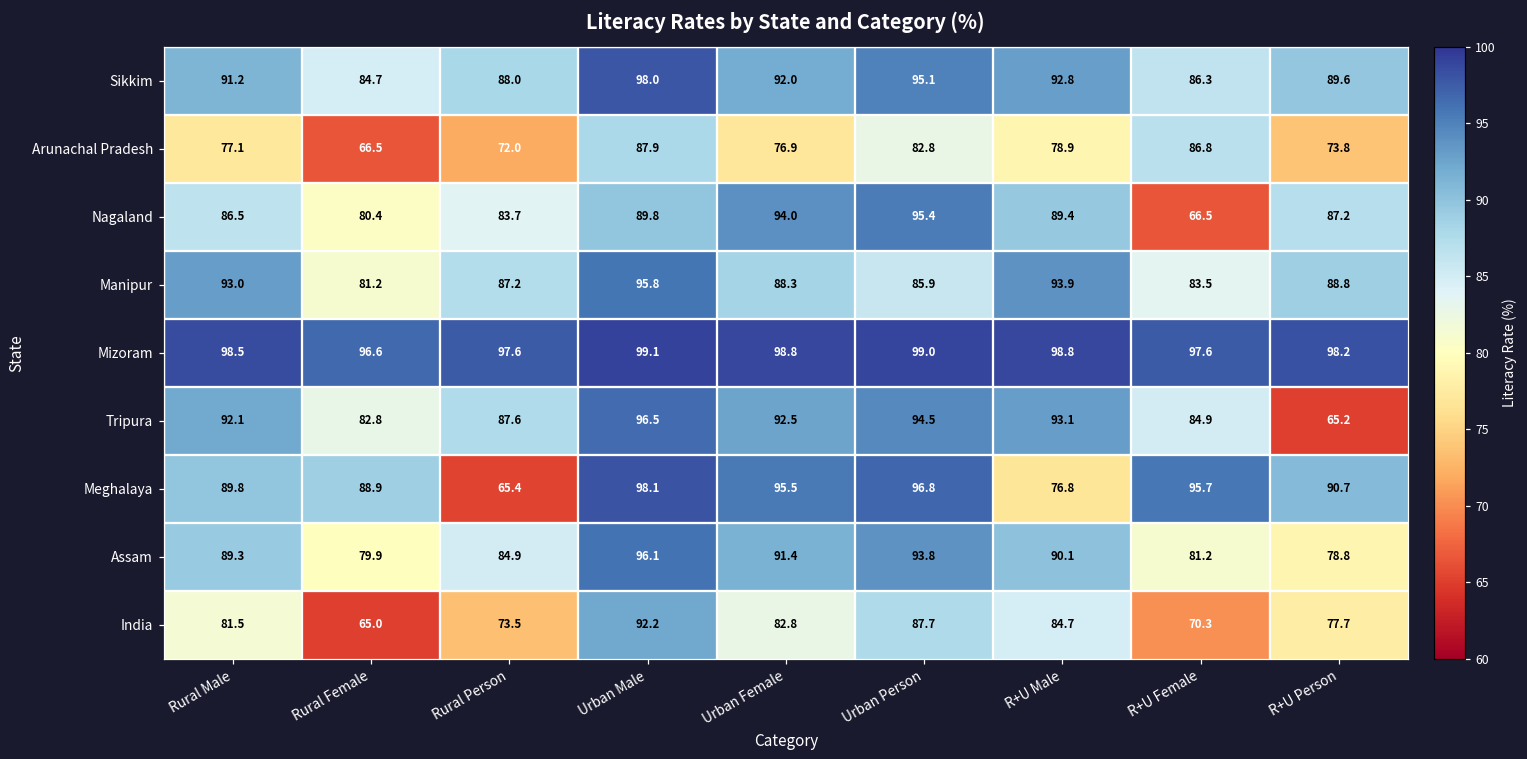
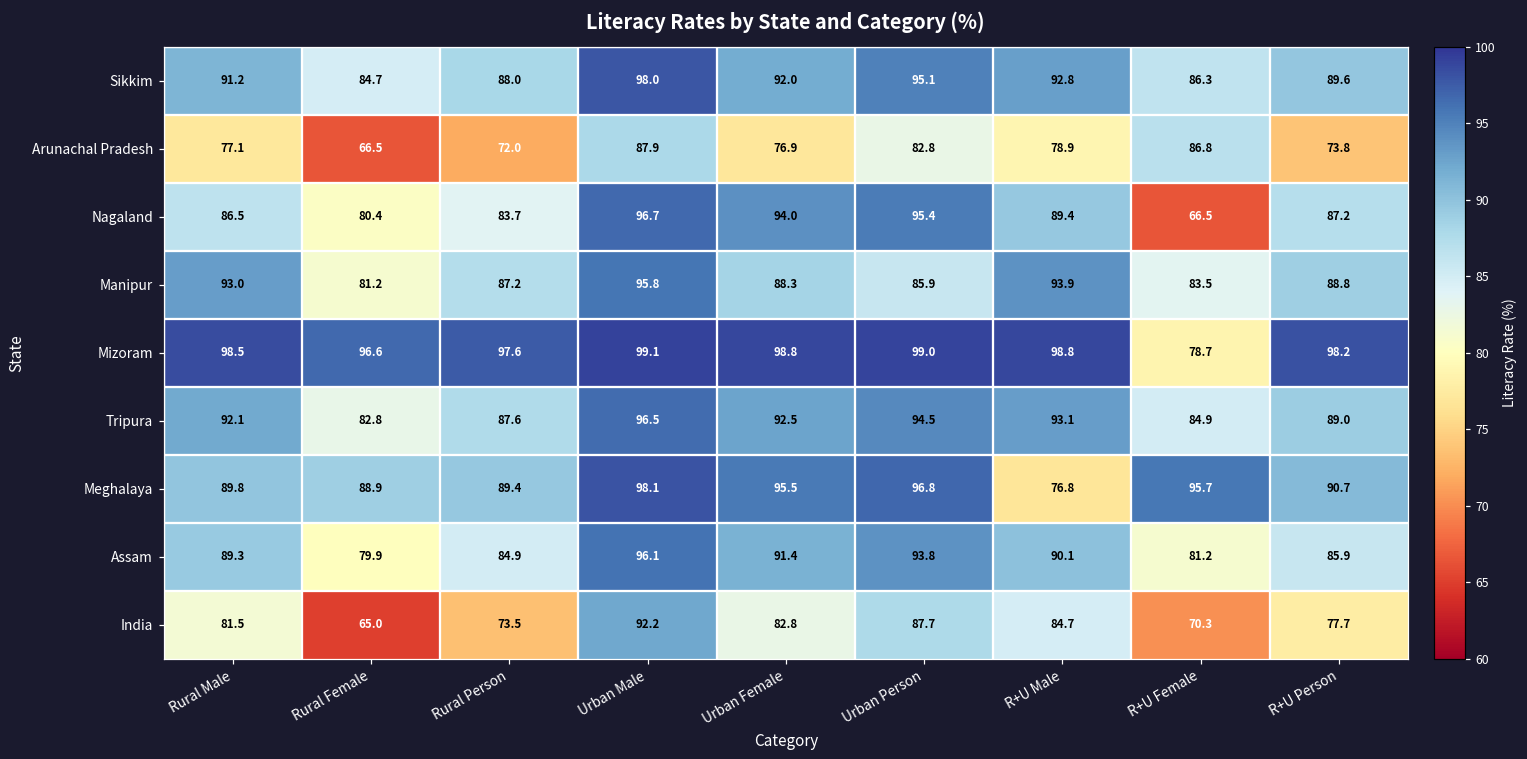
Nagaland, Urban Male: 89.8 -> 96.7
Mizoram, R+U Female: 97.6 -> 78.7
Tripura, R+U Person: 65.2 -> 89.0
Meghalaya, Rural Person: 65.4 -> 89.4
Assam, R+U Person: 78.8 -> 85.9
